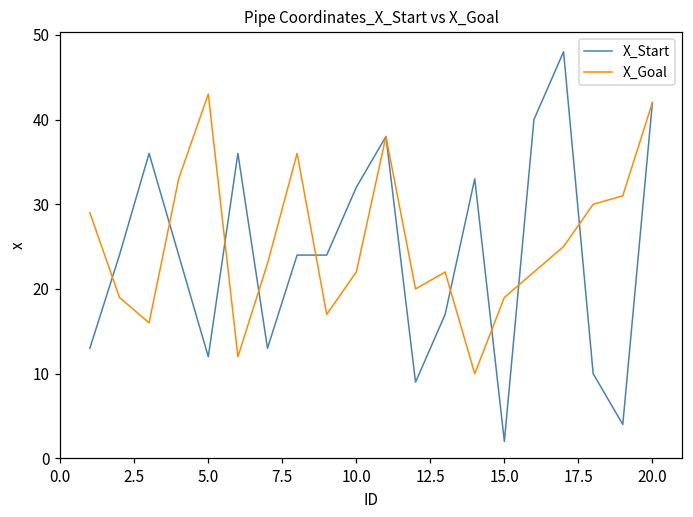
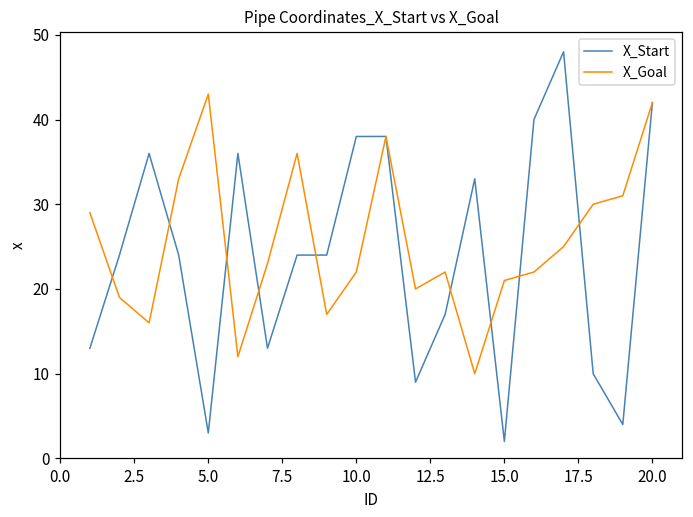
X_Start, 5.0: 12 -> 3
X_Start, 10.0: 32 -> 38
X_Goal, 15.0: 19 -> 21
